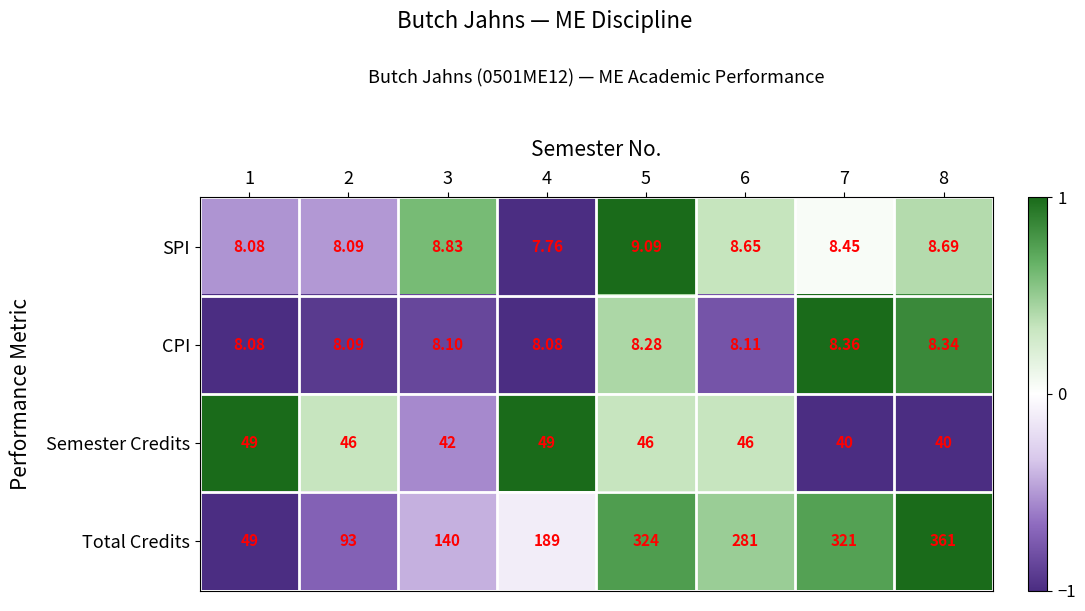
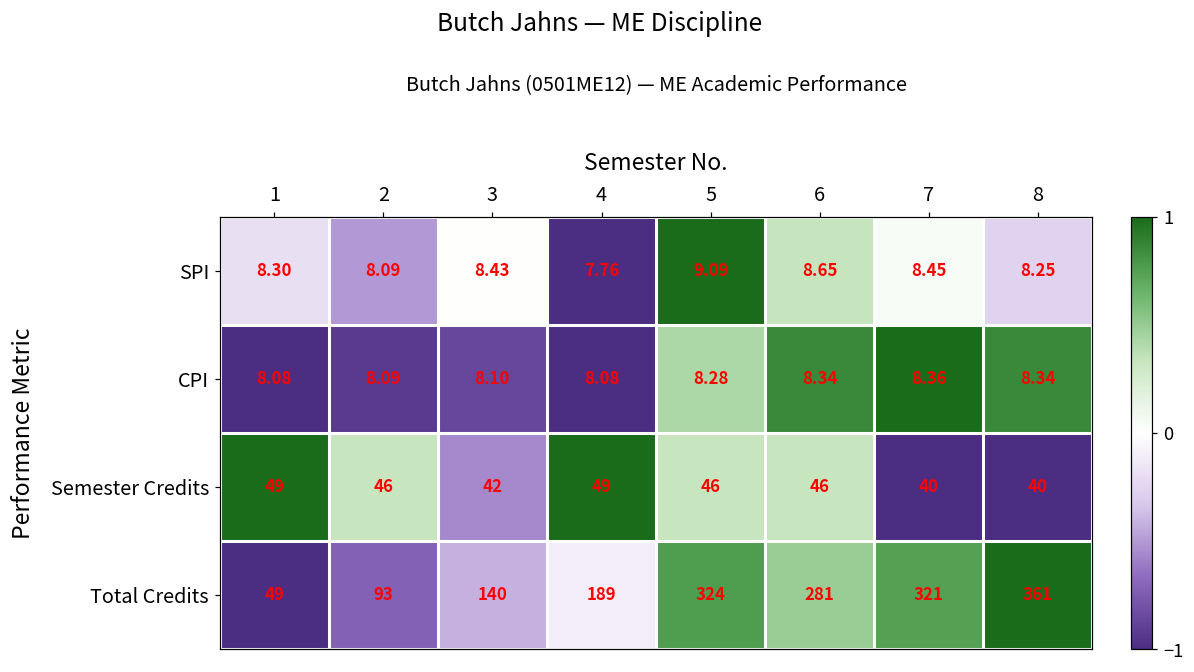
SPI, 1: 8.08 -> 8.30
SPI, 3: 8.83 -> 8.43
SPI, 8: 8.69 -> 8.25
CPI, 6: 8.11 -> 8.34
